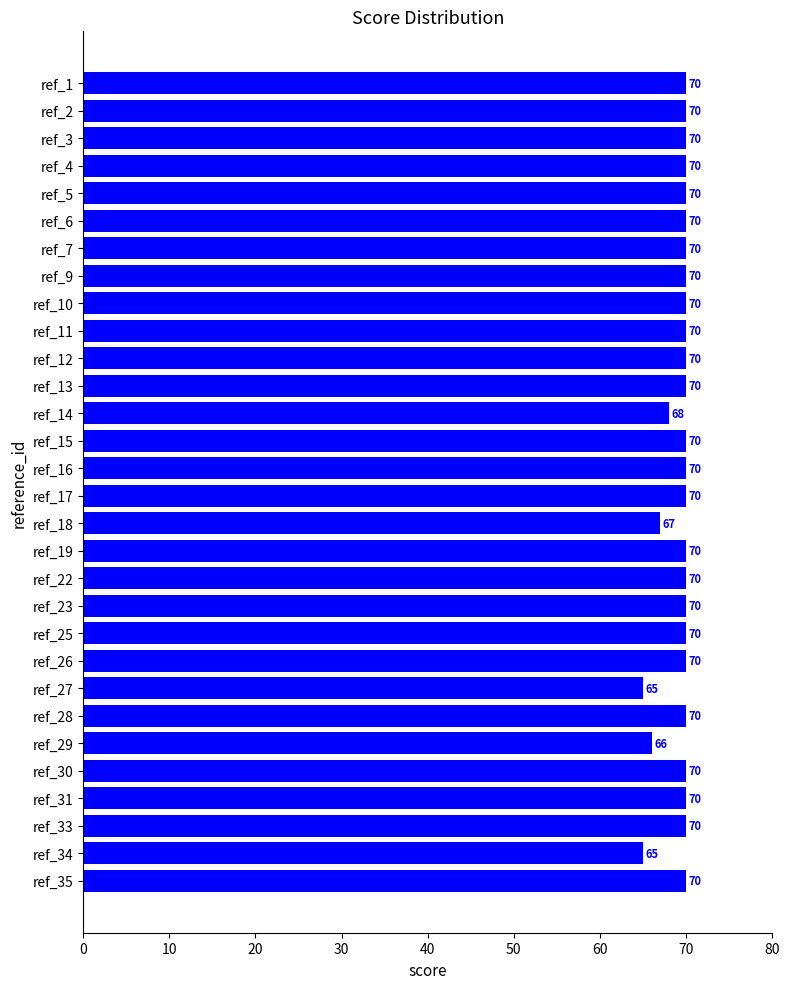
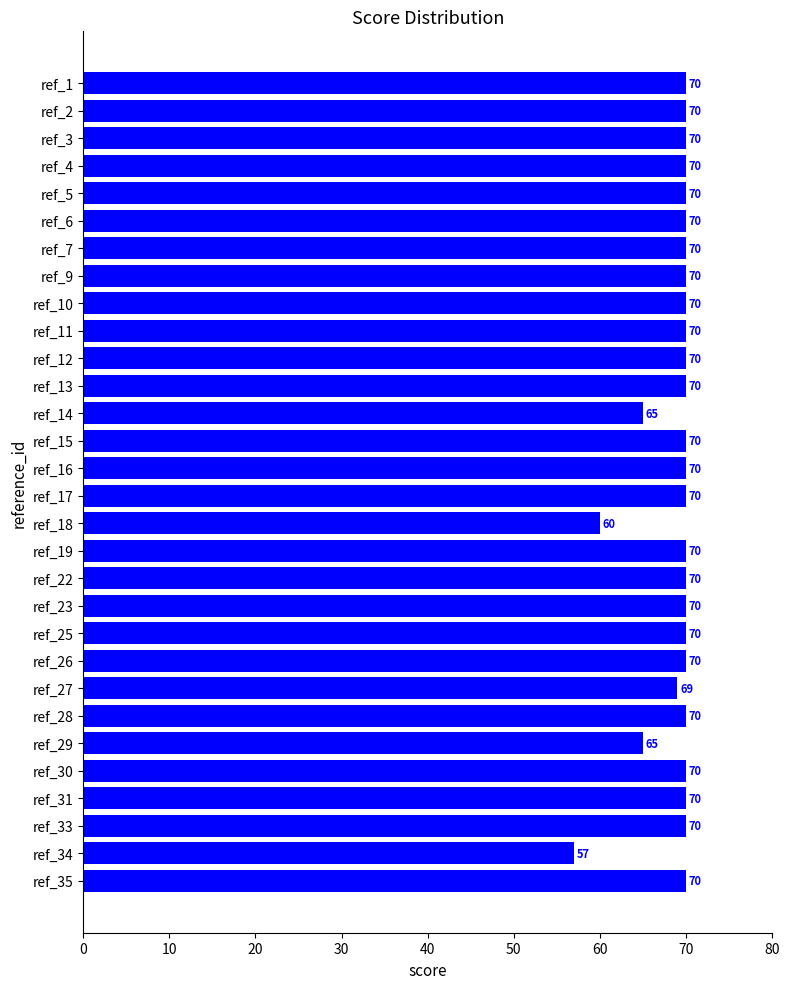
ref_14: 68 -> 65
ref_18: 67 -> 60
ref_27: 65 -> 69
ref_29: 66 -> 65
ref_34: 65 -> 57
